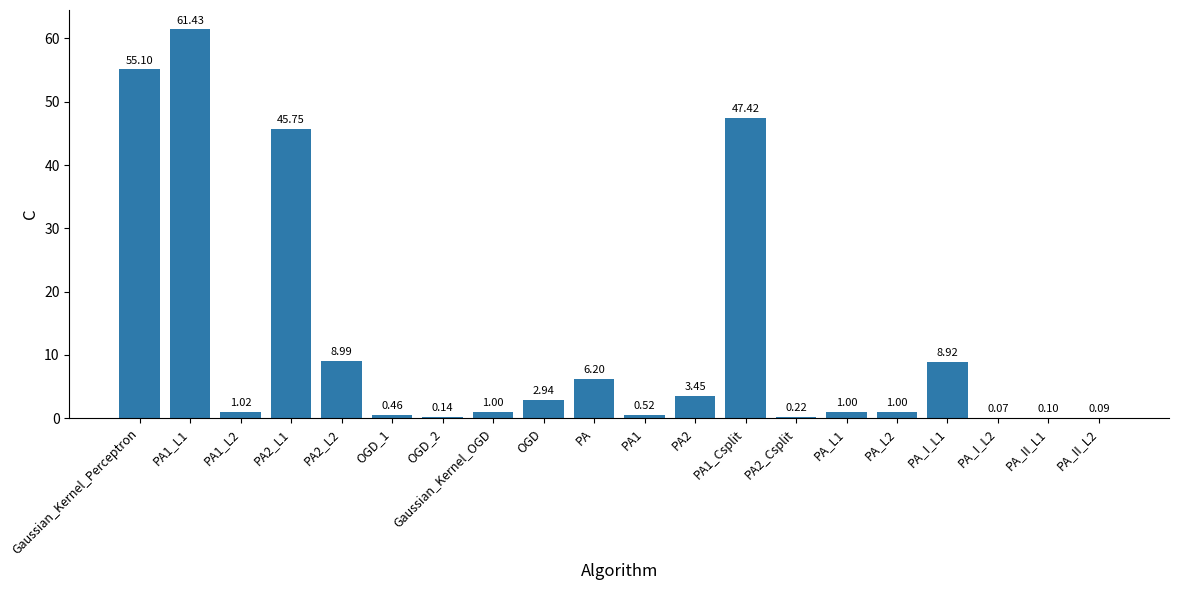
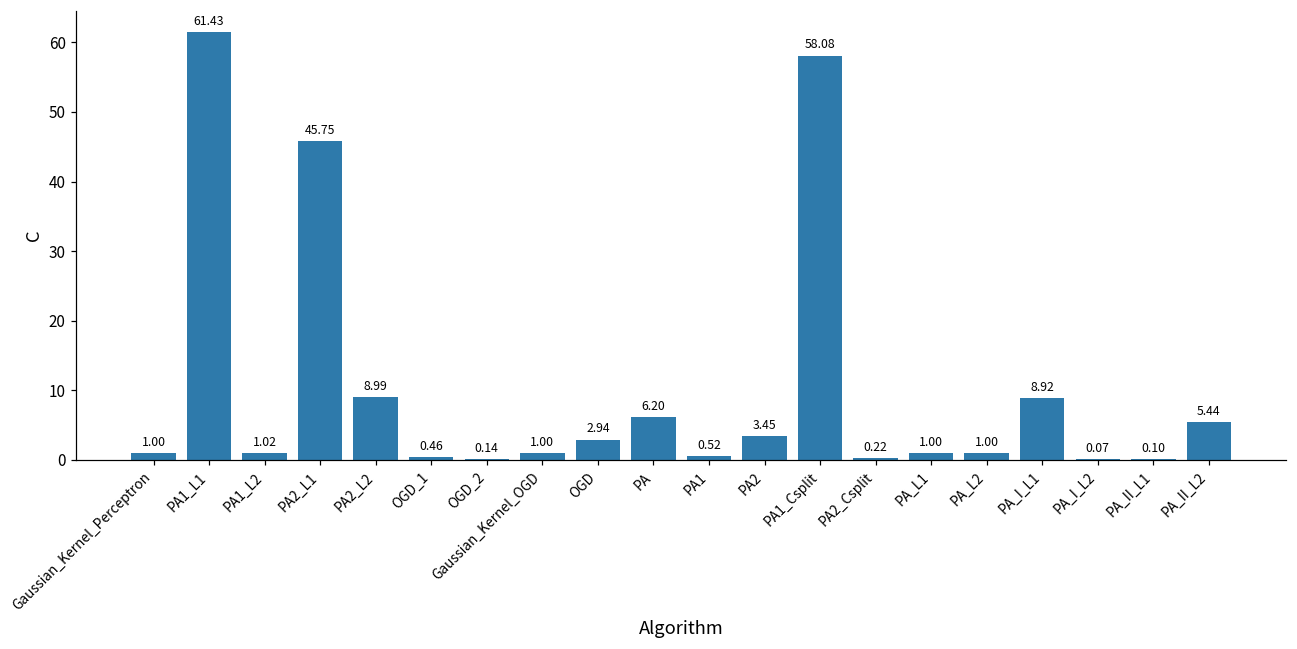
Gaussian_Kernel_Perceptron: 55.10 -> 1.00
PA1_Csplit: 47.42 -> 58.08
PA_II_L2: 0.09 -> 5.44
